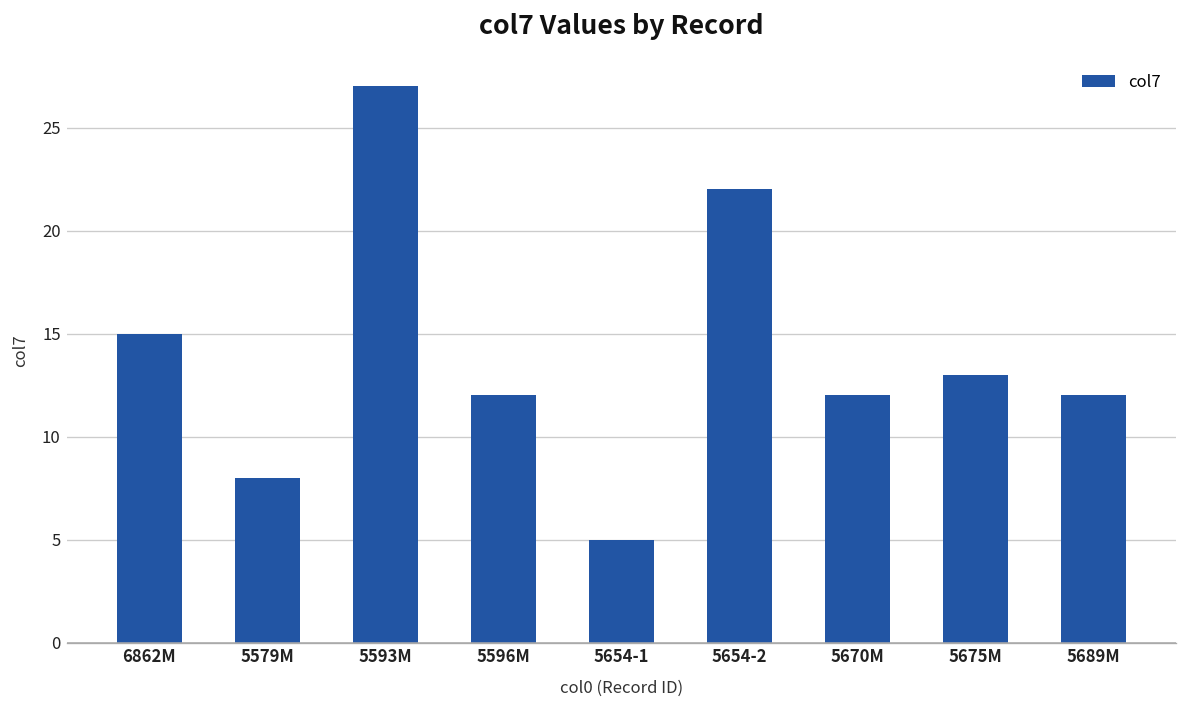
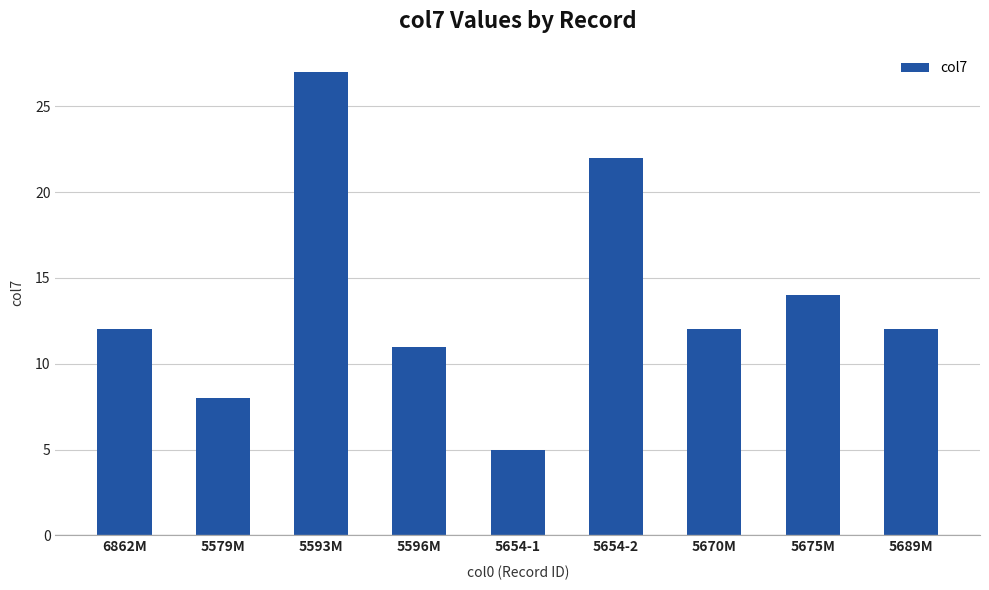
6862M: 15 -> 12
5596M: 12 -> 11
5675M: 13 -> 14
